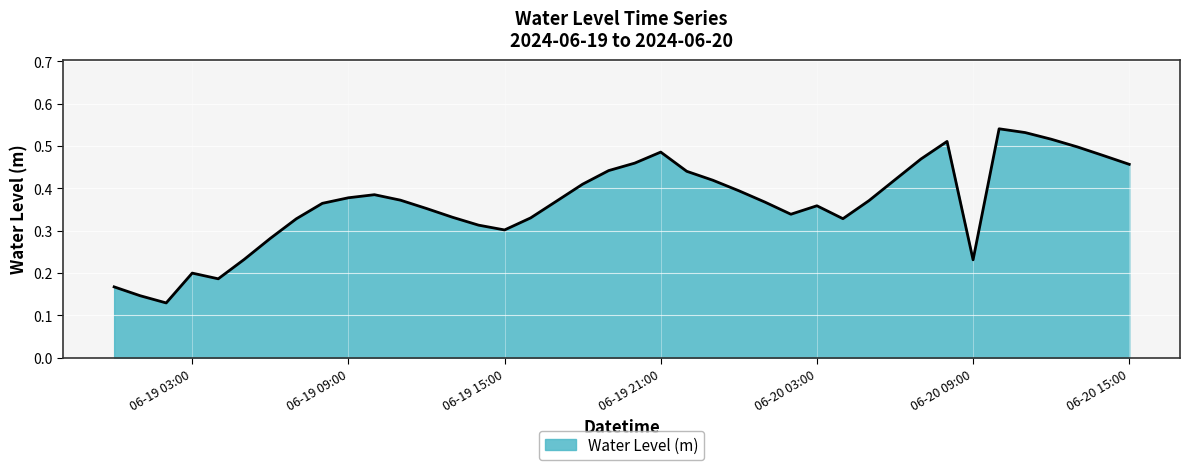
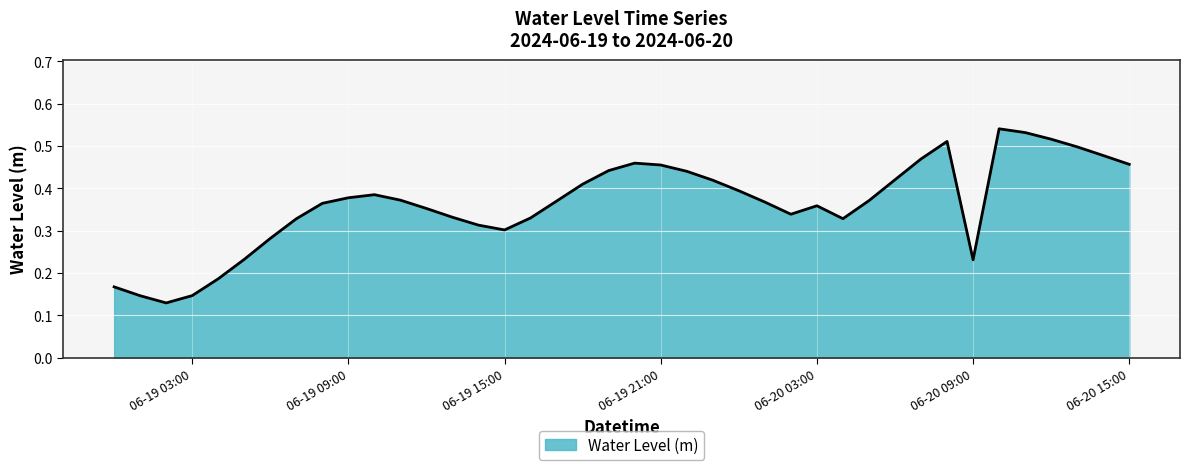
06-19 03:00: 0.20 -> 0.15
06-19 21:00: 0.49 -> 0.46
